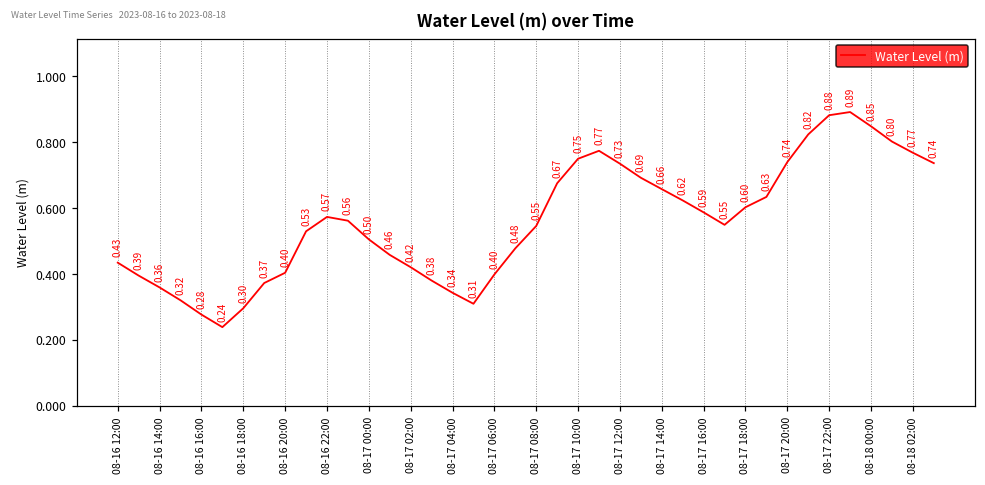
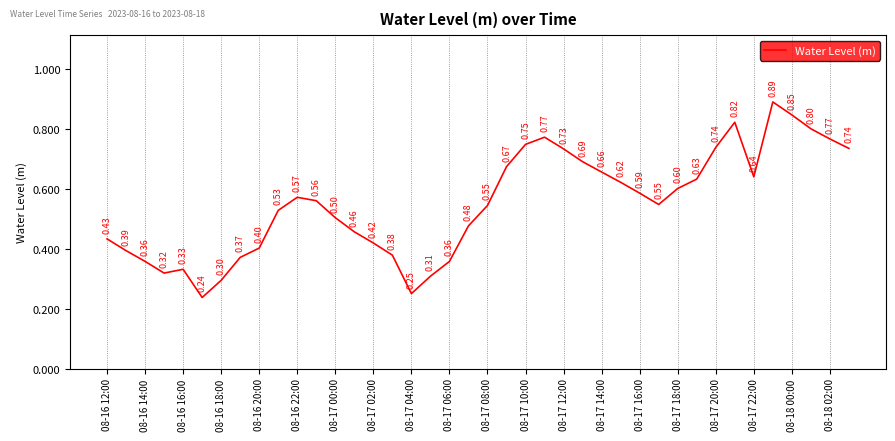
08-16 16:00: 0.28 -> 0.33
08-17 04:00: 0.34 -> 0.25
08-17 06:00: 0.40 -> 0.36
08-17 22:00: 0.88 -> 0.64
